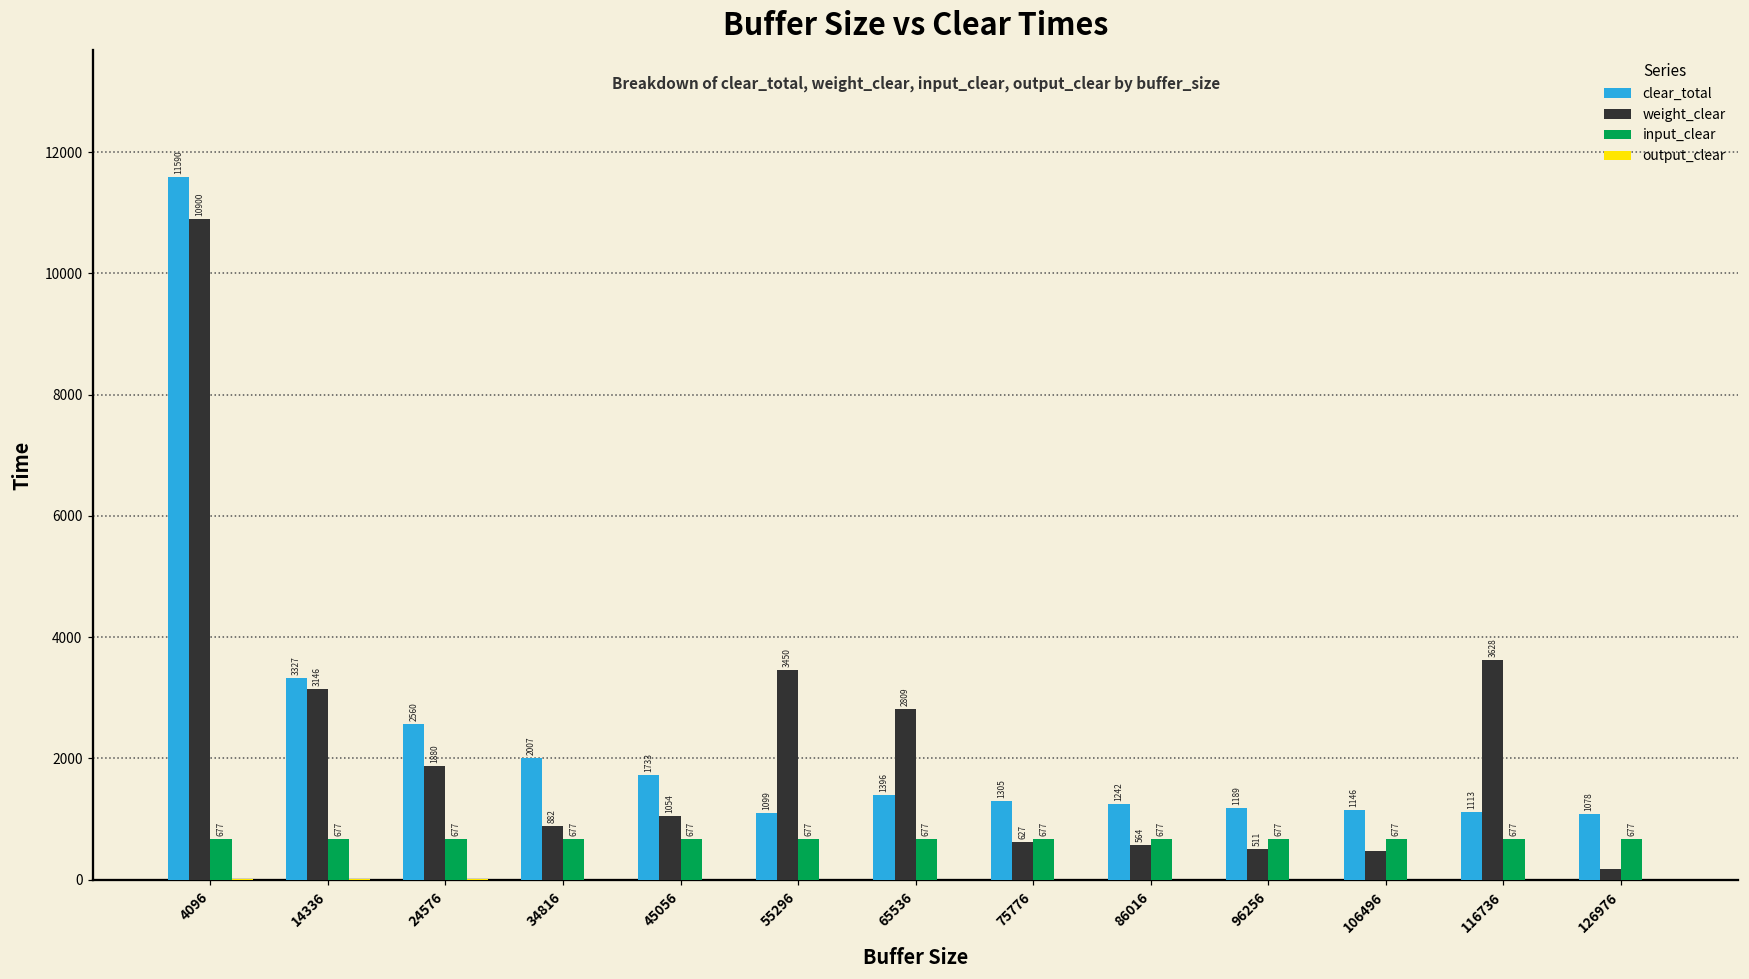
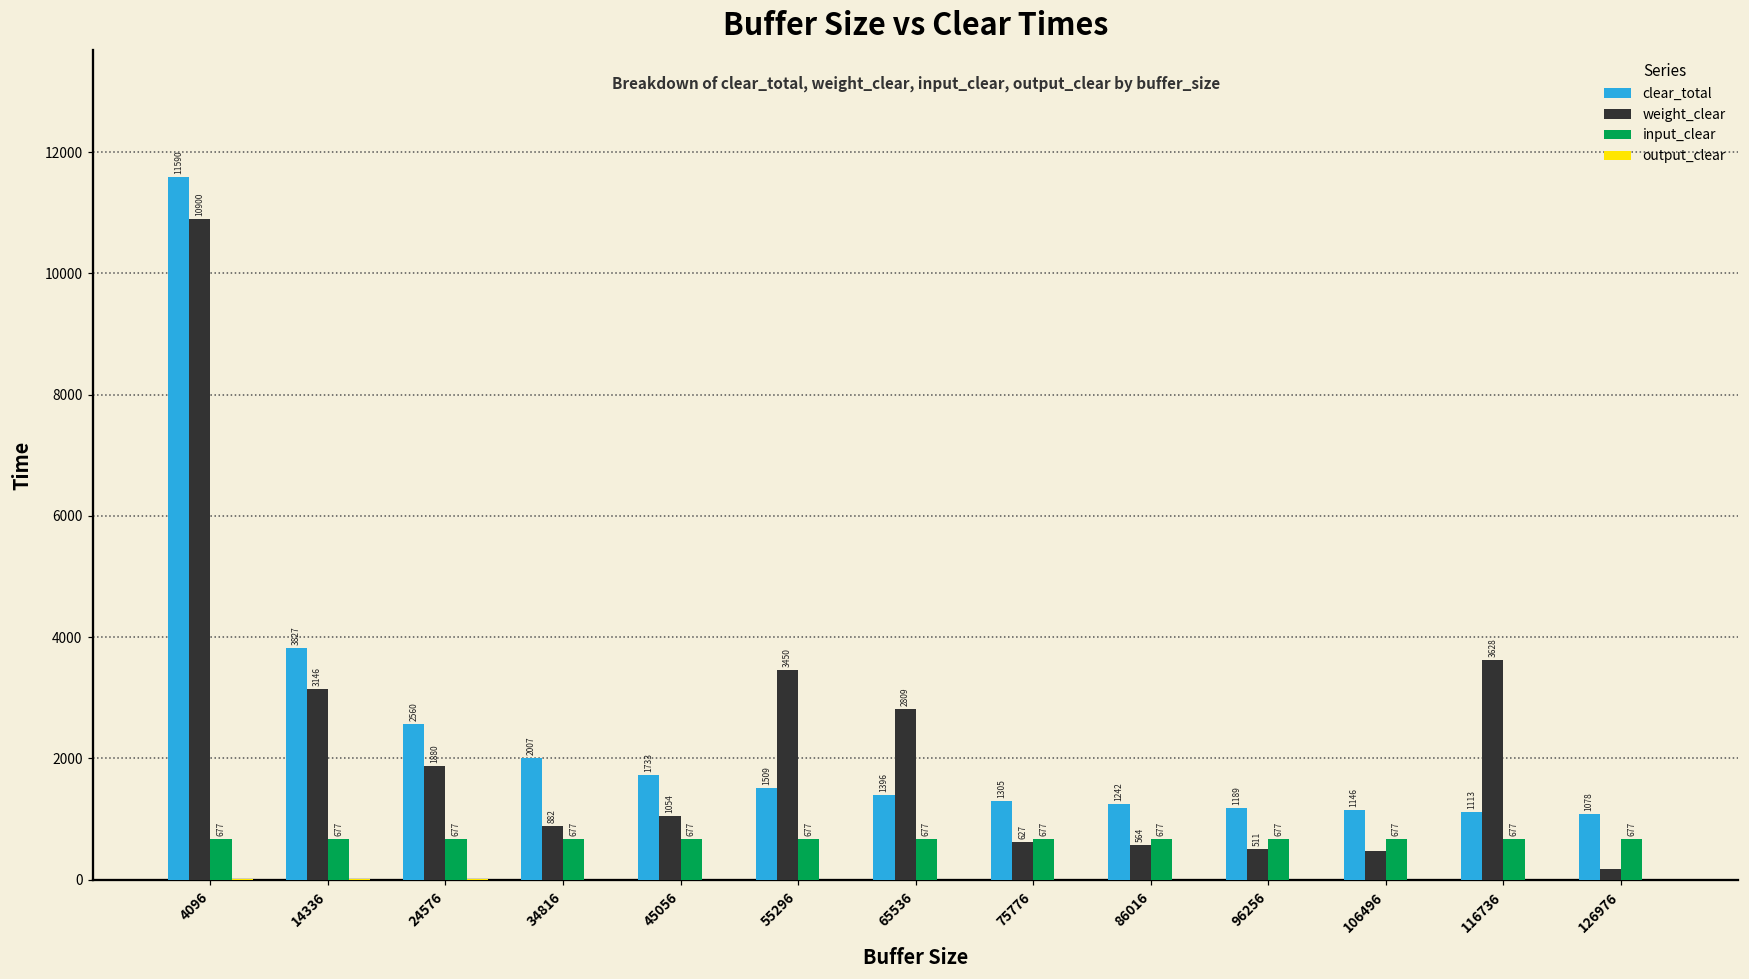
clear_total, 14336: 3327 -> 3827
clear_total, 55296: 1099 -> 1509
